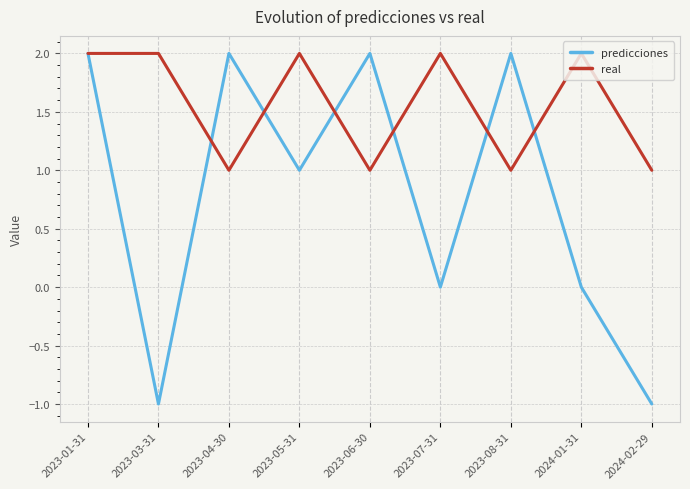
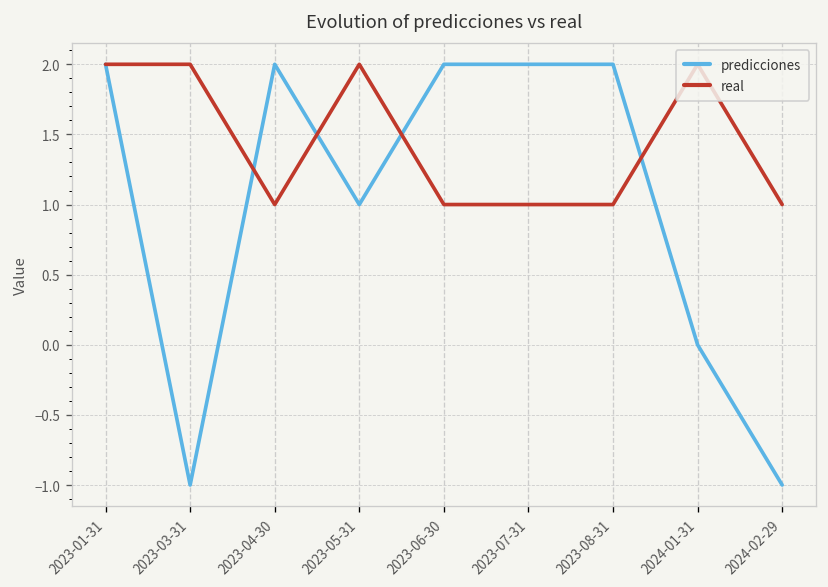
predicciones, 2023-07-31: 0 -> 2
real, 2023-07-31: 2 -> 1
